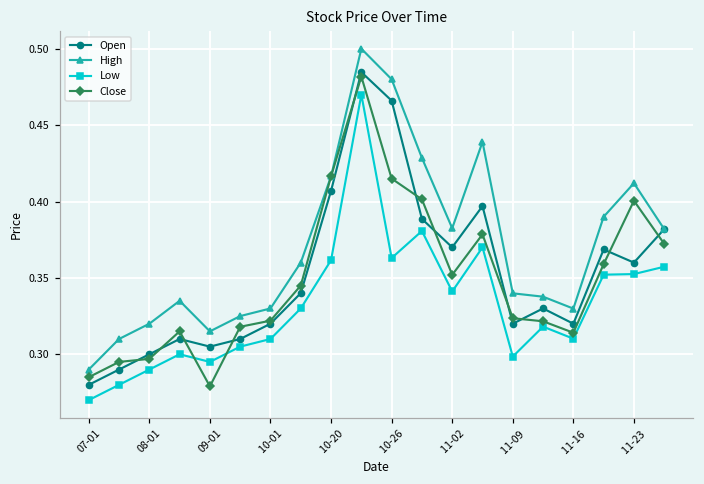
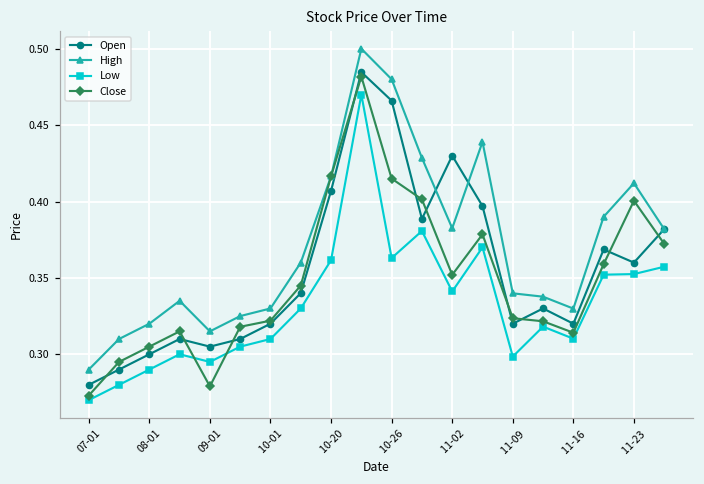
Close, 07-01: 0.285 -> 0.273
Close, 08-01: 0.297 -> 0.305
Open, 11-02: 0.37 -> 0.43
